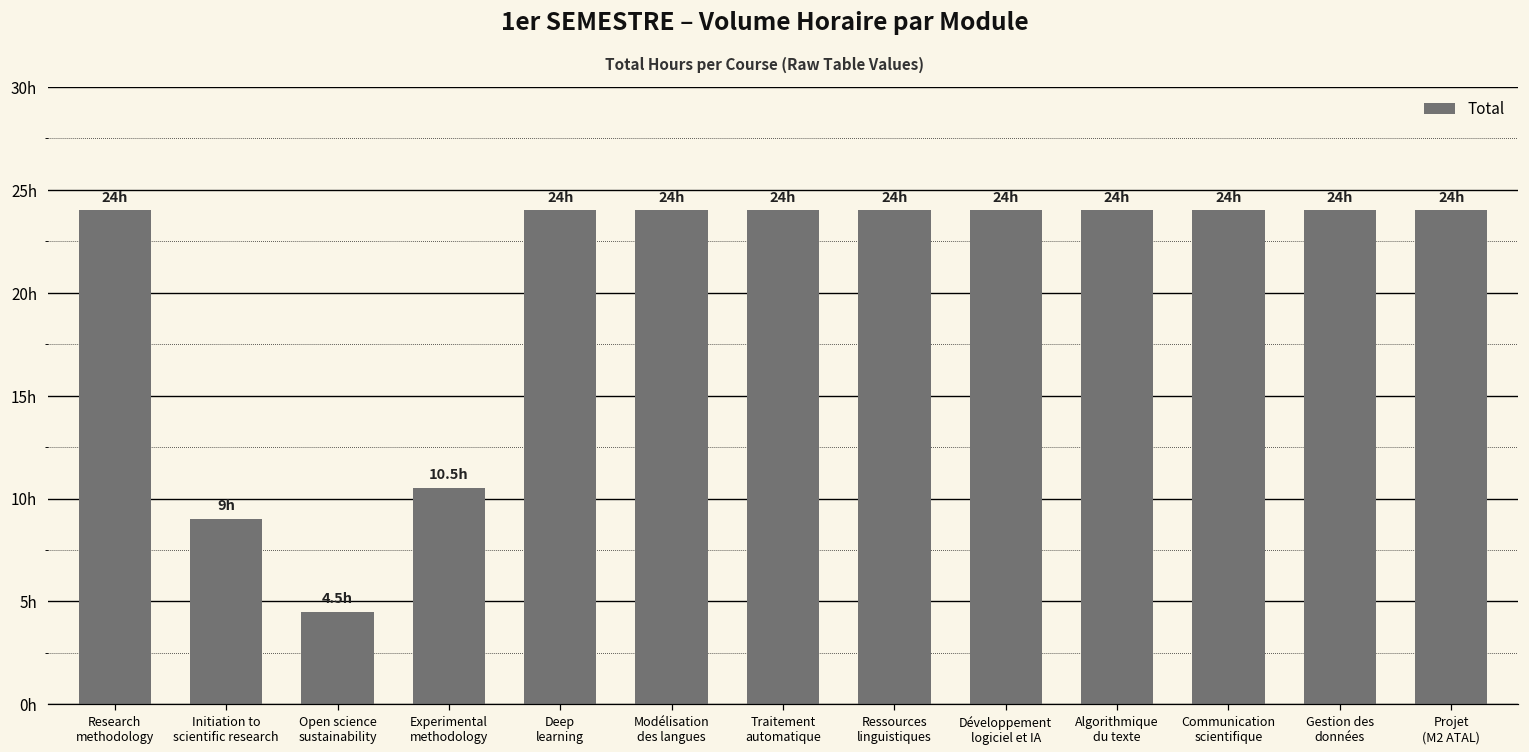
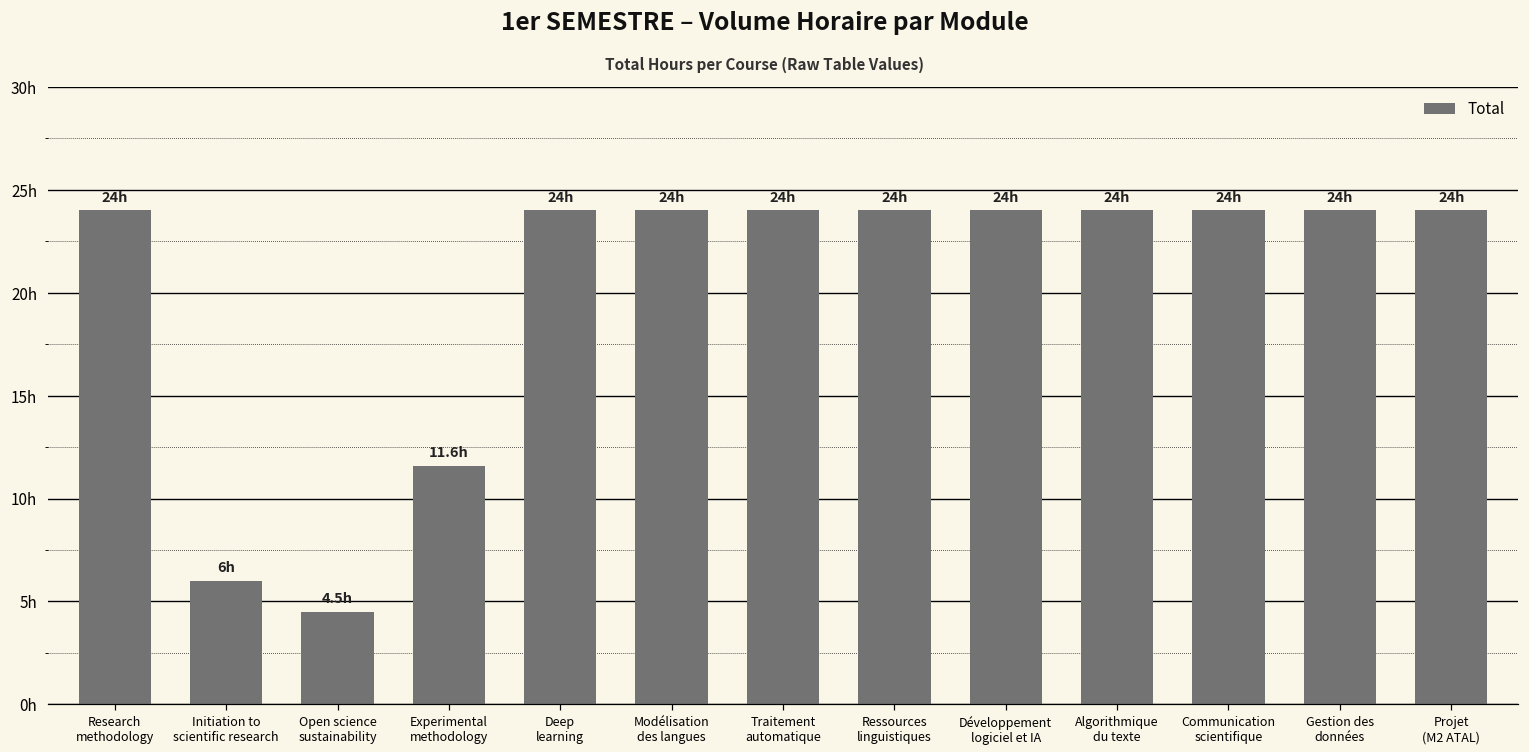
Initiation to scientific research: 9h -> 6h
Experimental methodology: 10.5h -> 11.6h
